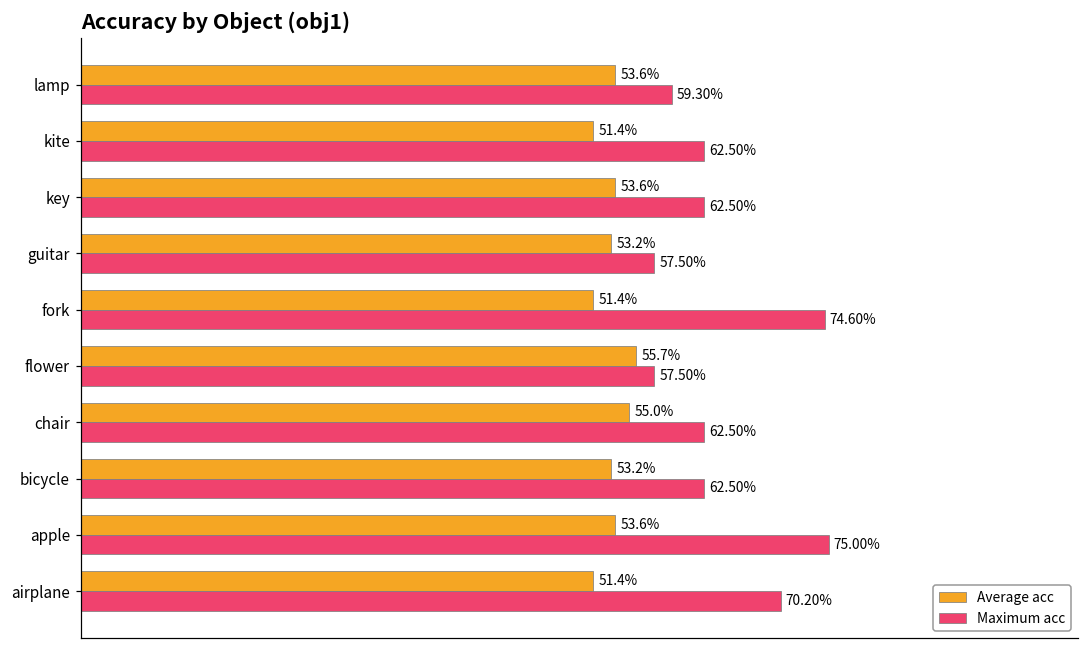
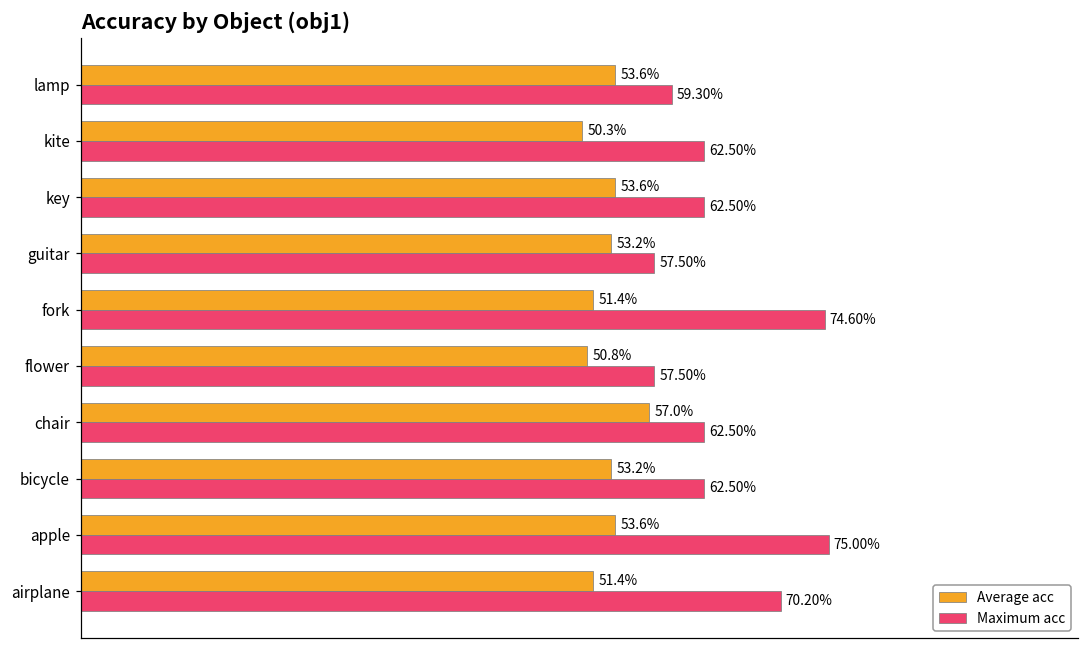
Average acc, kite: 51.4% -> 50.3%
Average acc, flower: 55.7% -> 50.8%
Average acc, chair: 55.0% -> 57.0%
